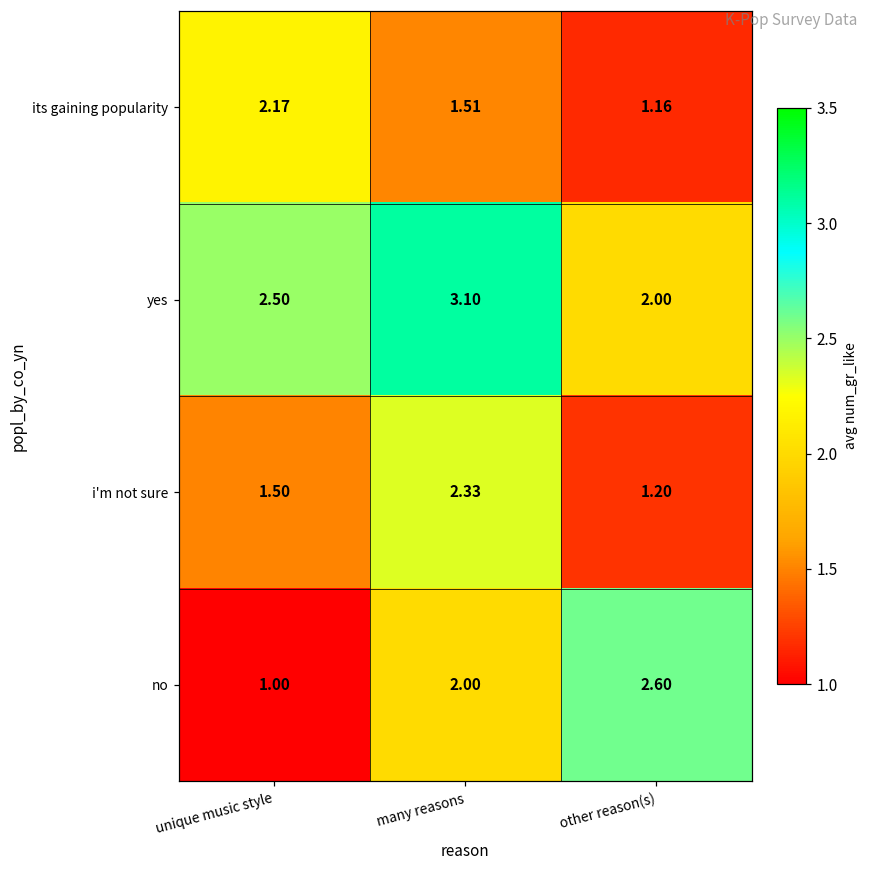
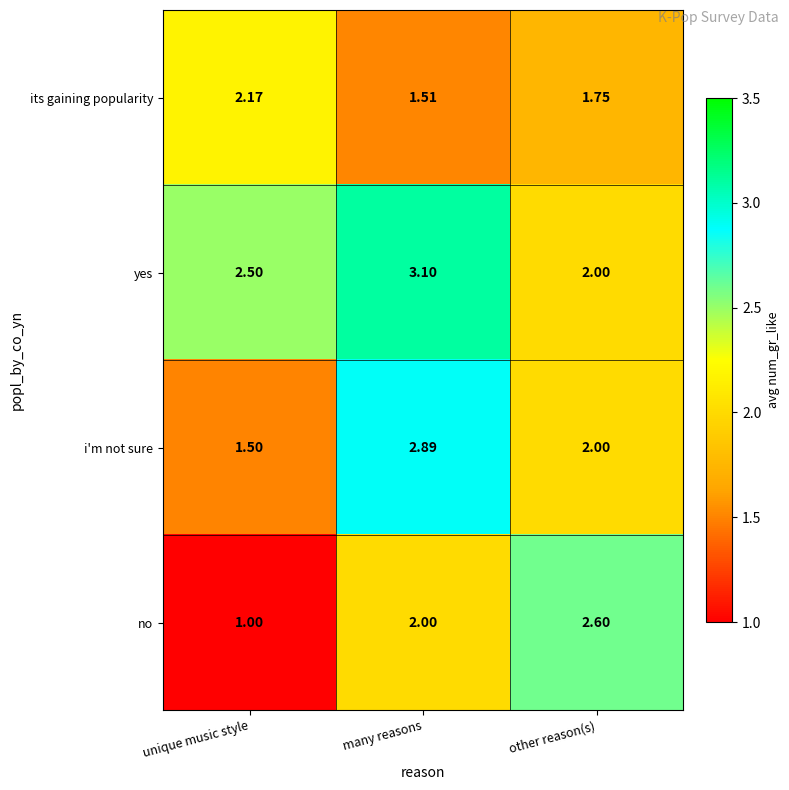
its gaining popularity, other reason(s): 1.16 -> 1.75
i'm not sure, many reasons: 2.33 -> 2.89
i'm not sure, other reason(s): 1.20 -> 2.00
